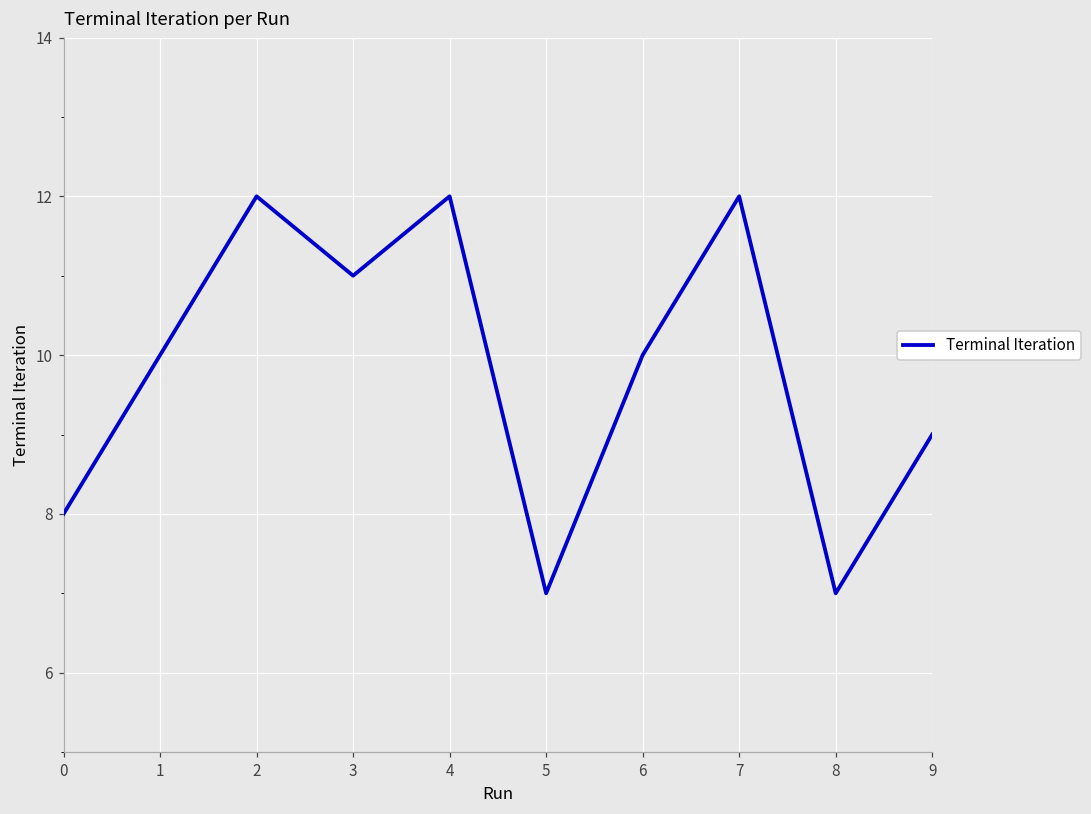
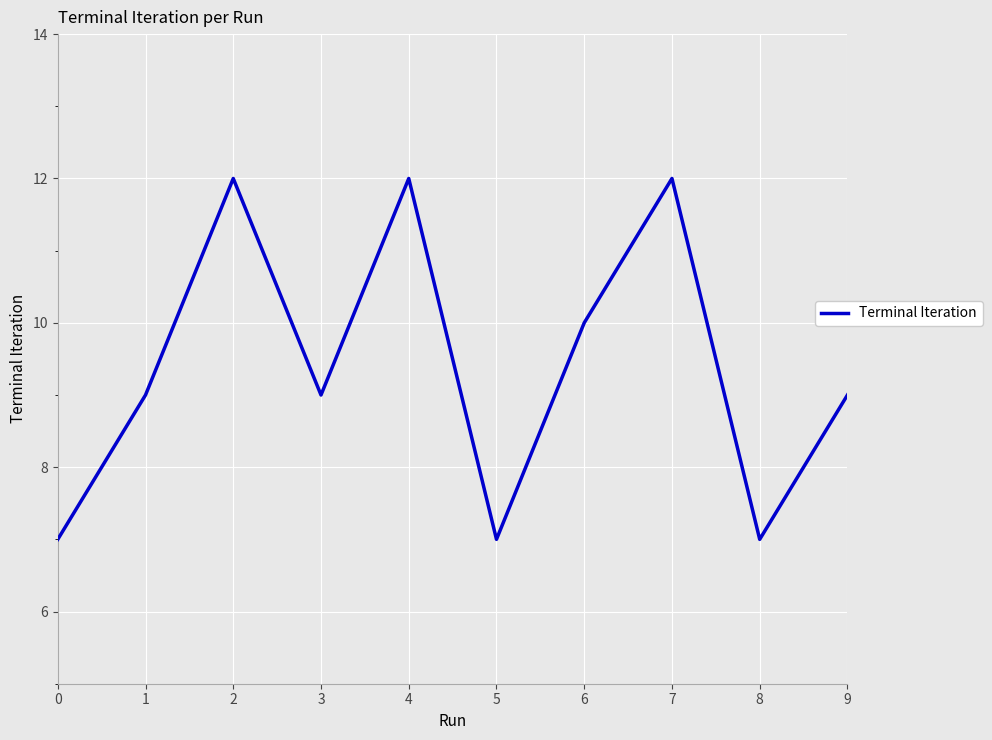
0: 8 -> 7
1: 10 -> 9
3: 11 -> 9
